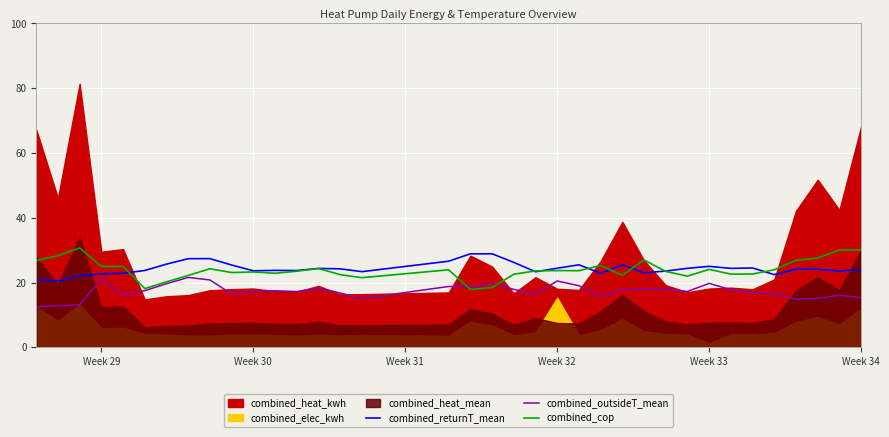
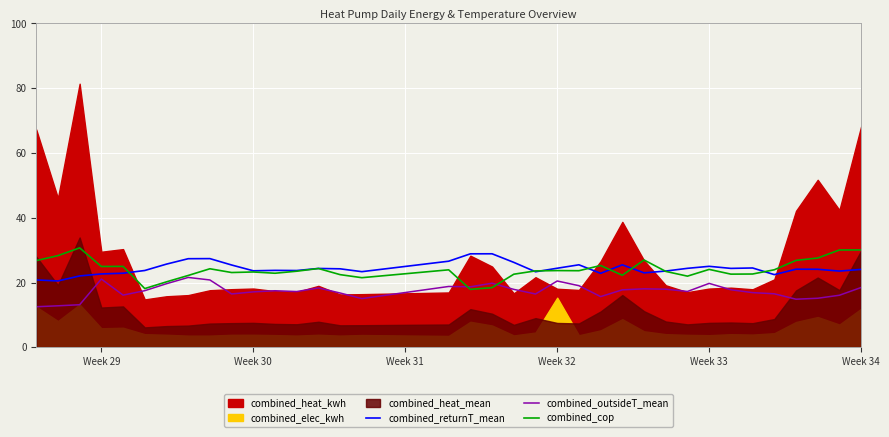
combined_elec_kwh, Week 33: 1 -> 4
combined_outsideT_mean, Week 34: 15 -> 18
